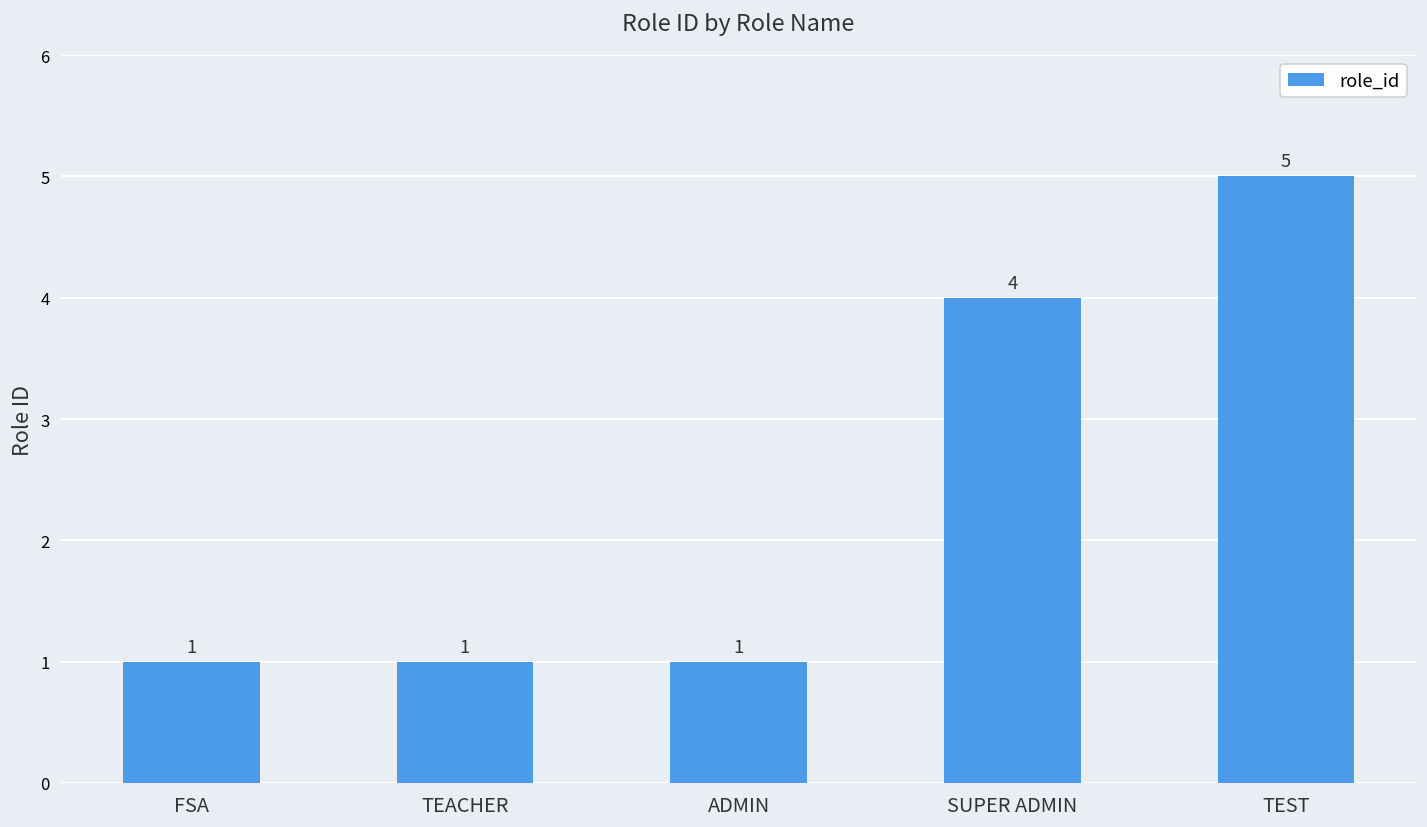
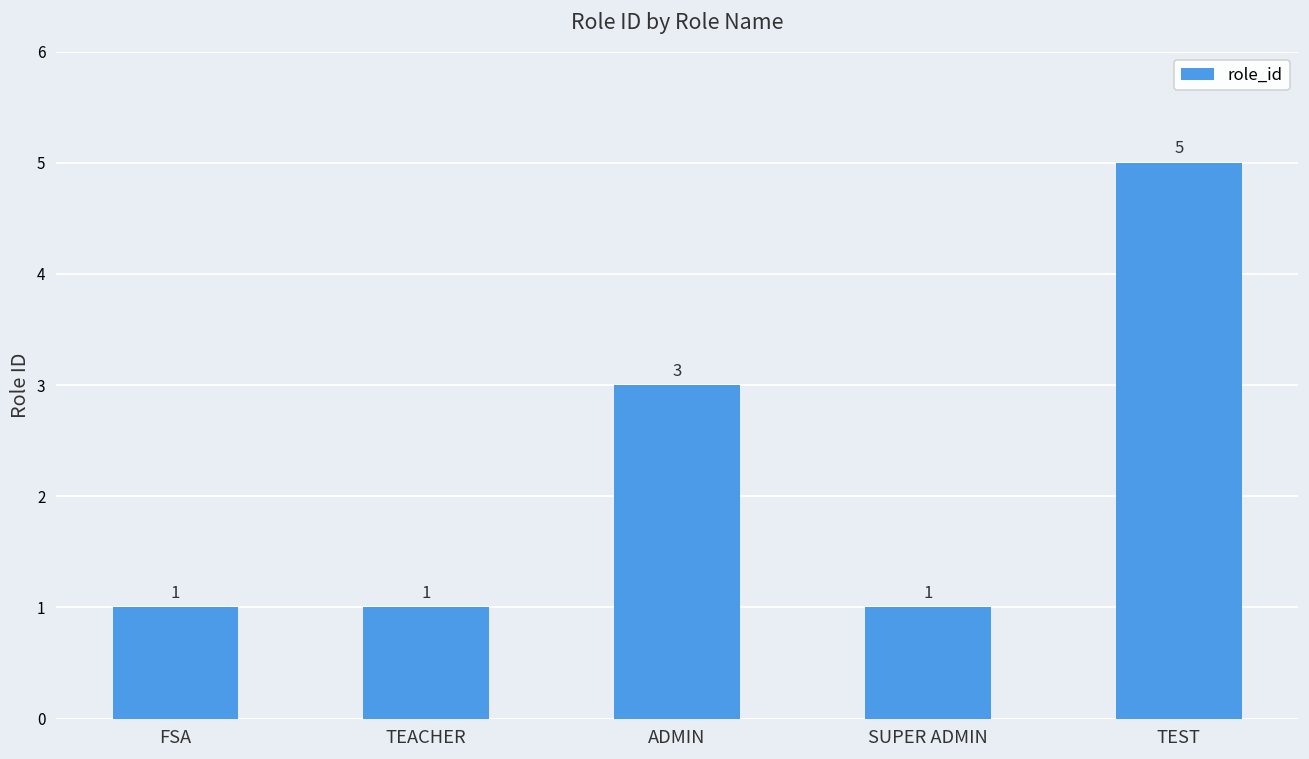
ADMIN: 1 -> 3
SUPER ADMIN: 4 -> 1
